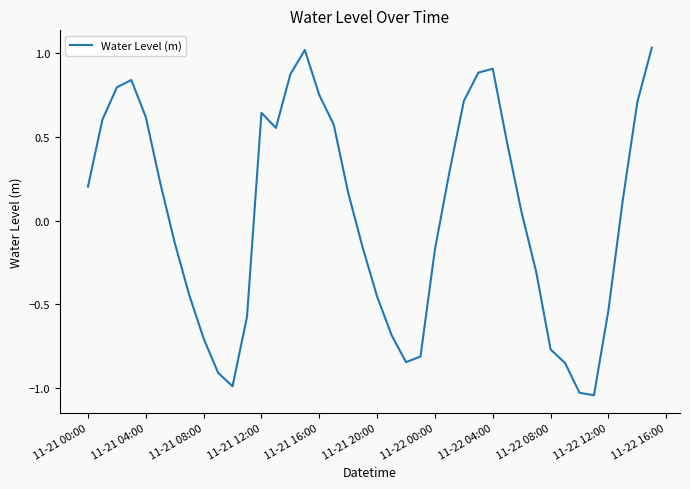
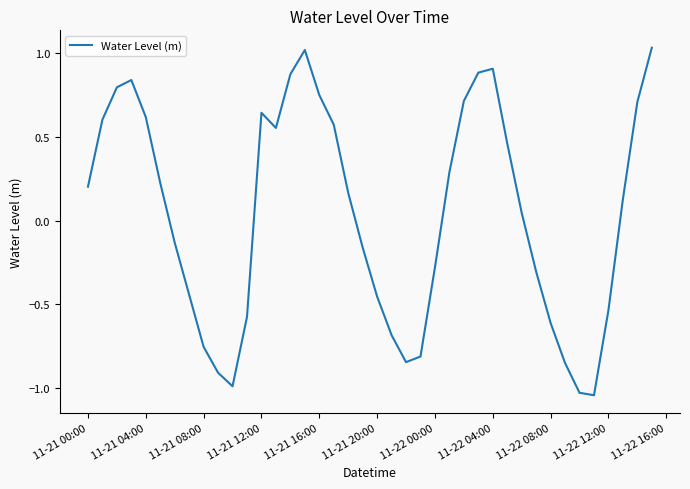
11-21 08:00: -0.70 -> -0.75
11-22 00:00: -0.17 -> -0.28
11-22 08:00: -0.77 -> -0.61
